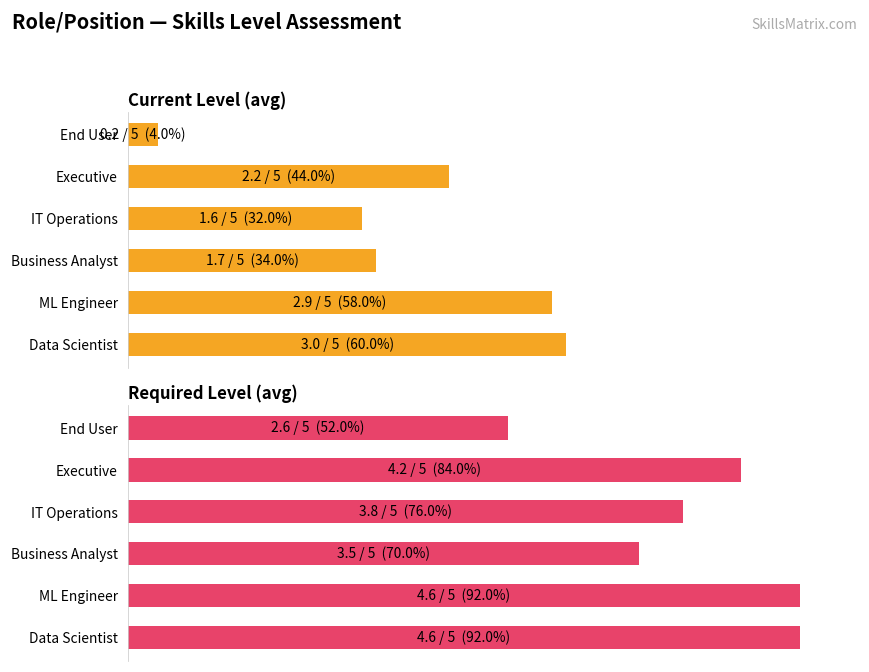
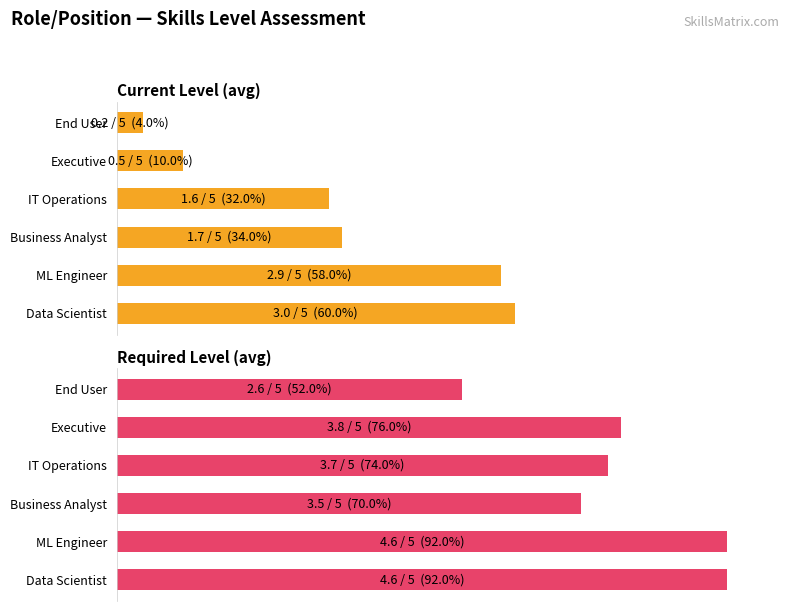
Current Level (avg), Executive: 2.2 / 5 (44.0%) -> 0.5 / 5 (10.0%)
Required Level (avg), Executive: 4.2 / 5 (84.0%) -> 3.8 / 5 (76.0%)
Required Level (avg), IT Operations: 3.8 / 5 (76.0%) -> 3.7 / 5 (74.0%)
